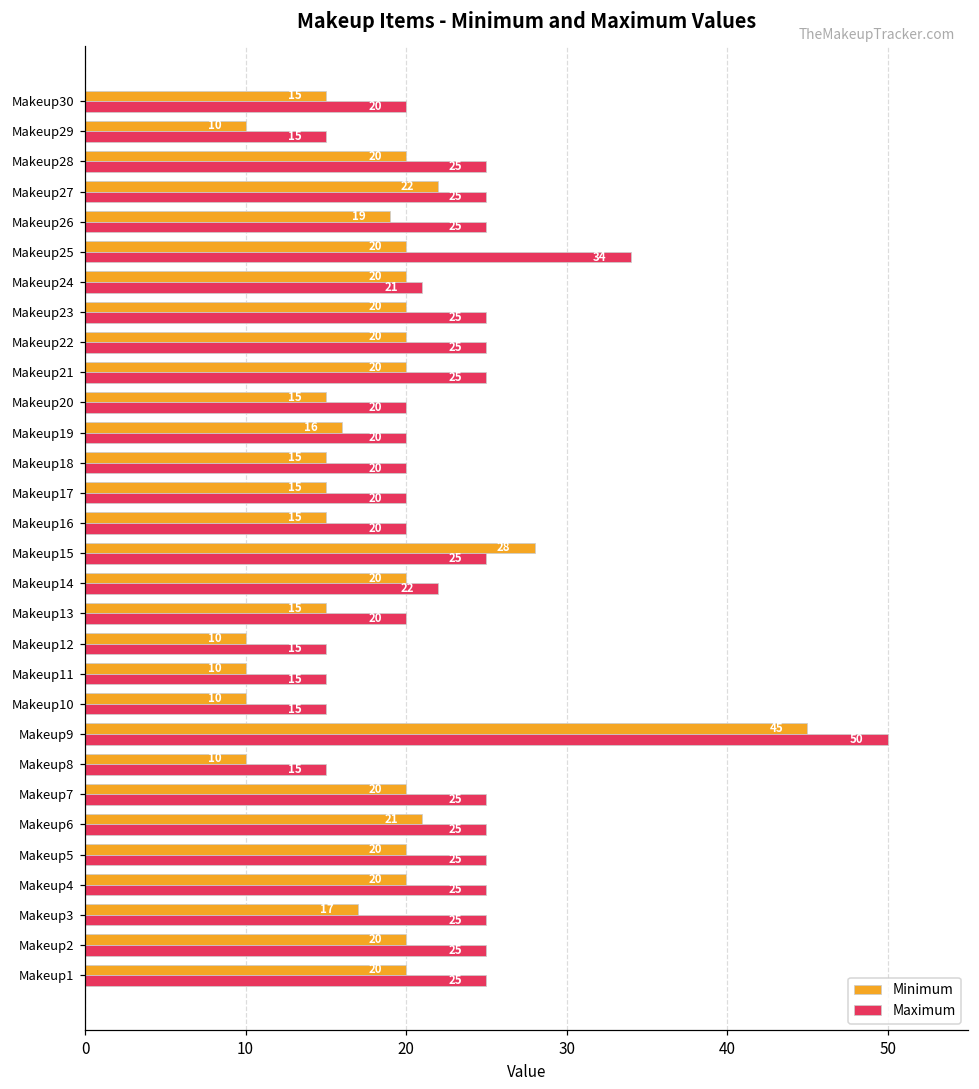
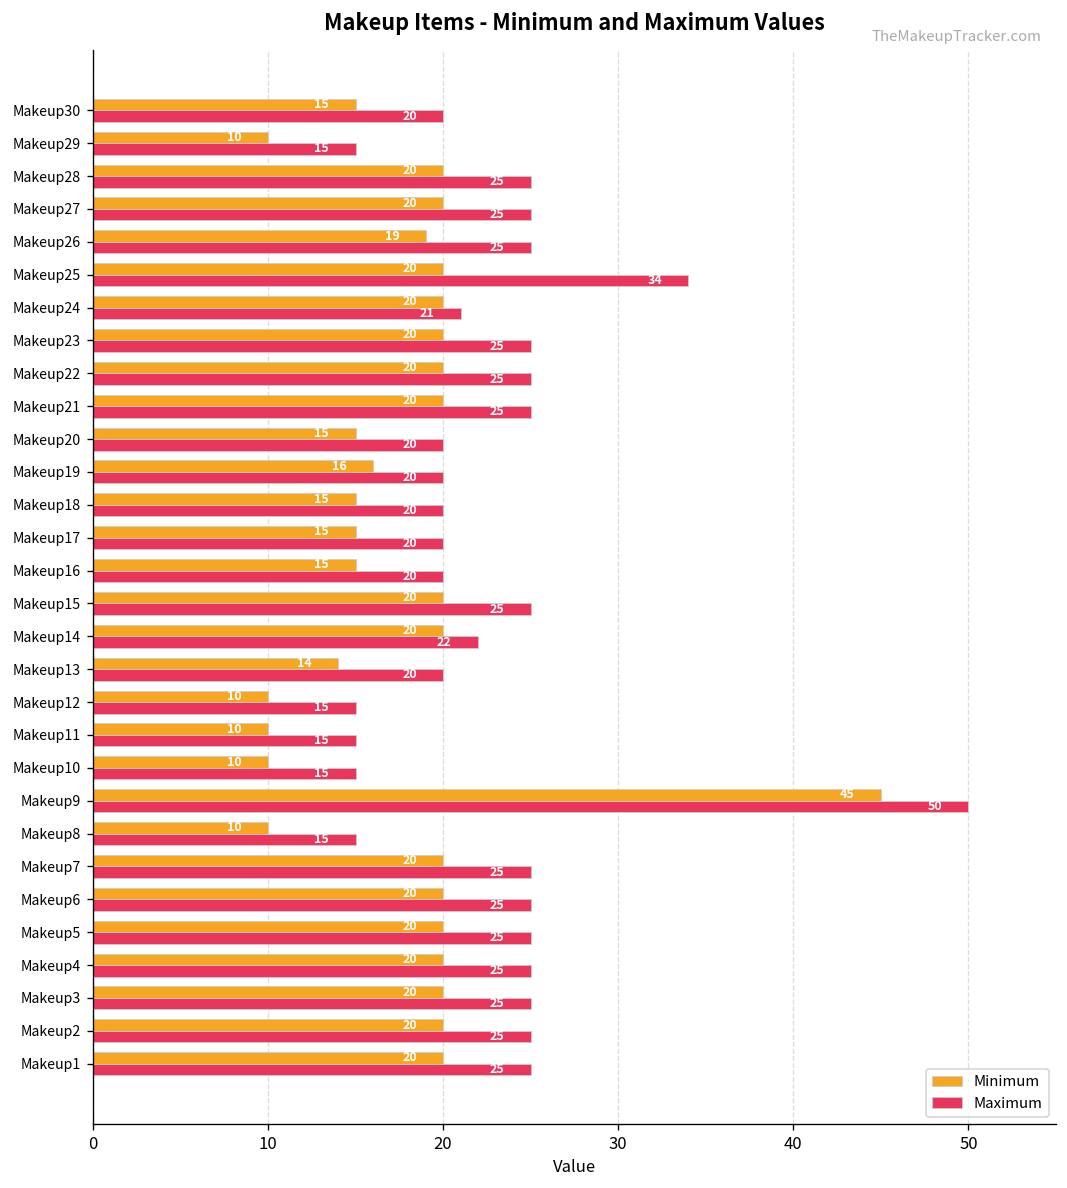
Minimum, Makeup27: 22 -> 20
Minimum, Makeup15: 28 -> 20
Minimum, Makeup13: 15 -> 14
Minimum, Makeup6: 21 -> 20
Minimum, Makeup3: 17 -> 20
